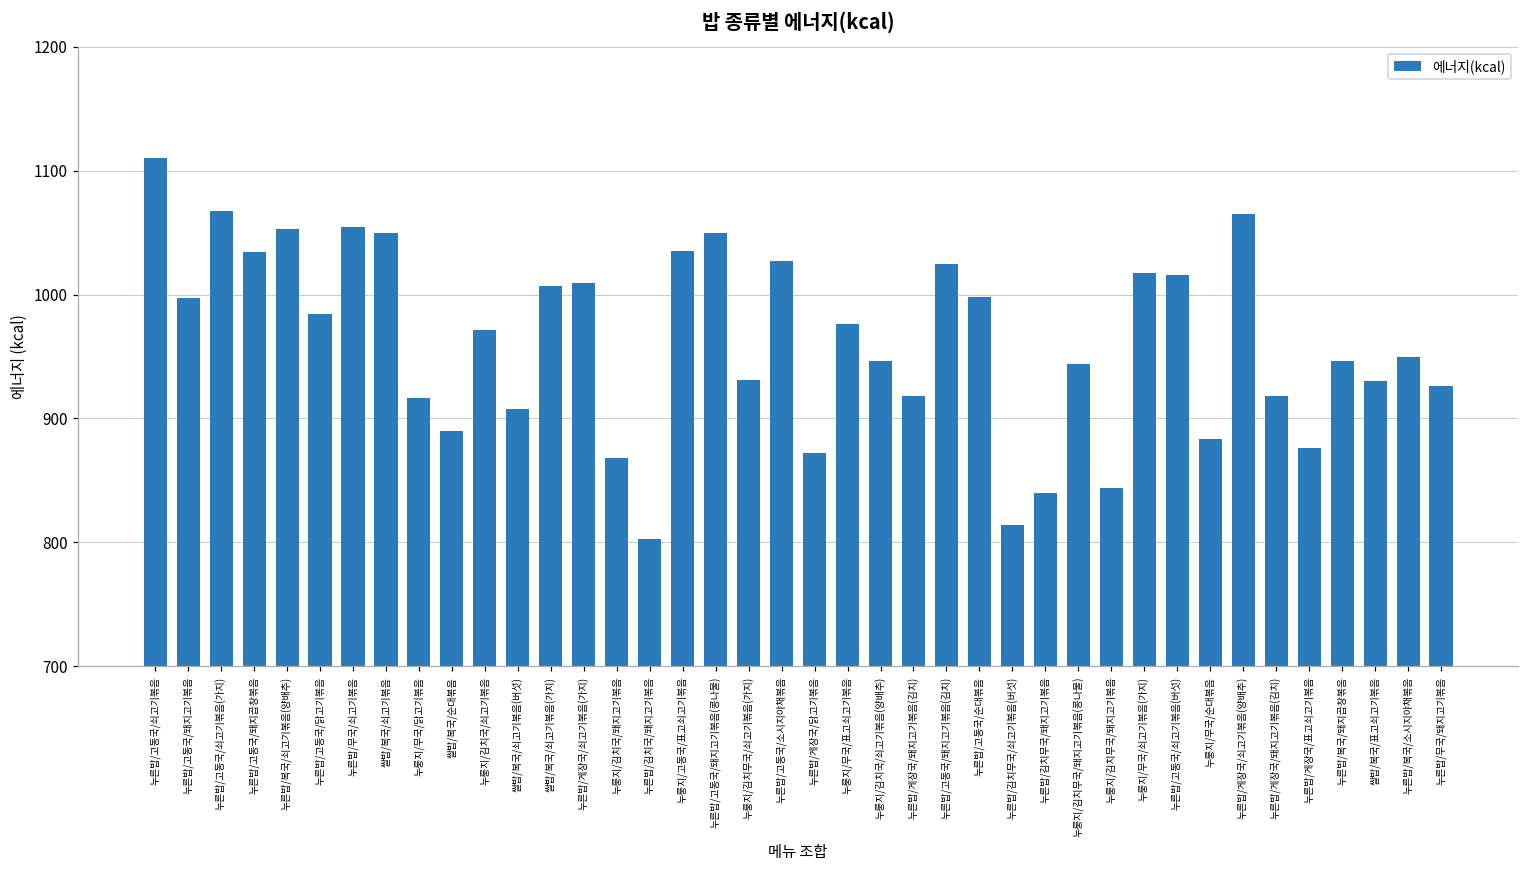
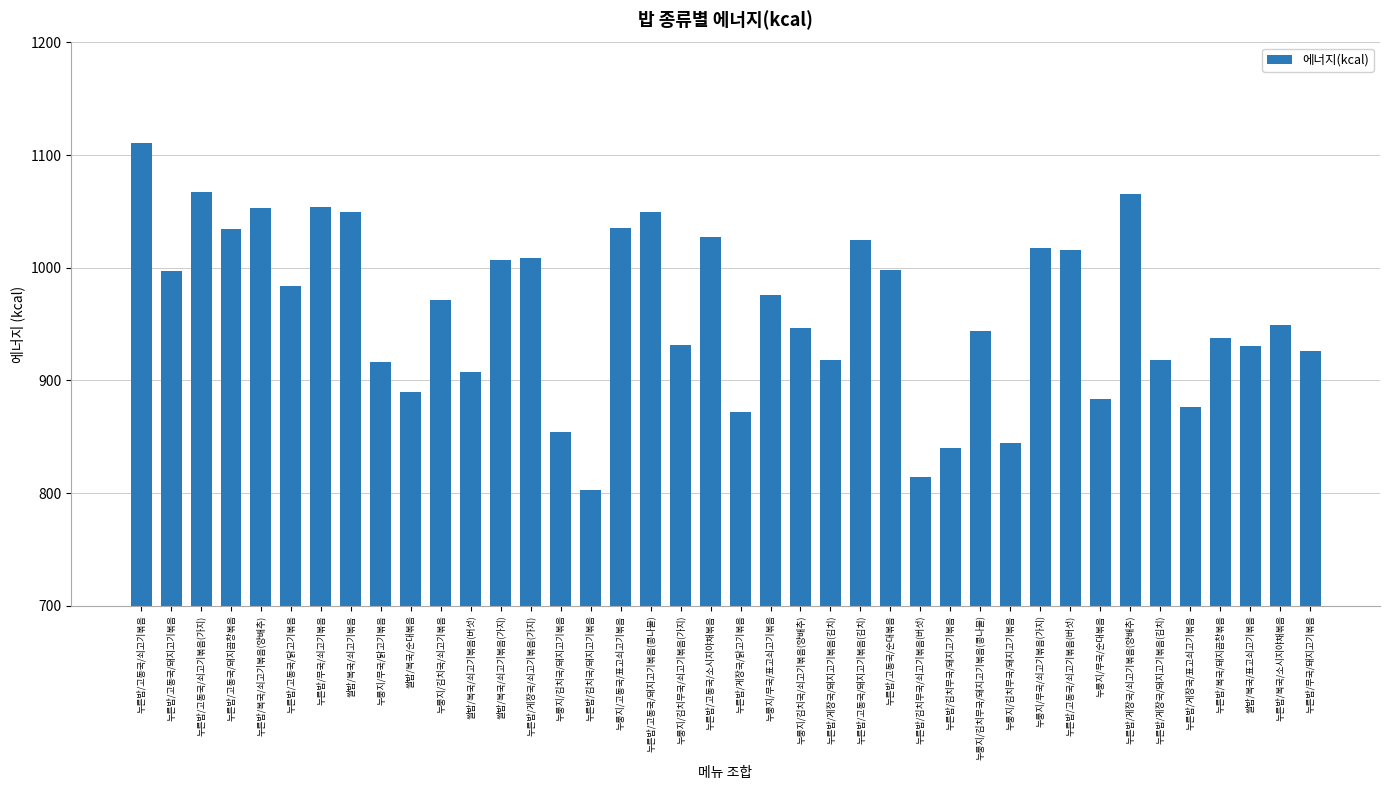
누룽지/김치국/돼지고기볶음: 868 -> 854
누른밥/복국/돼지곱창볶음: 946 -> 937
